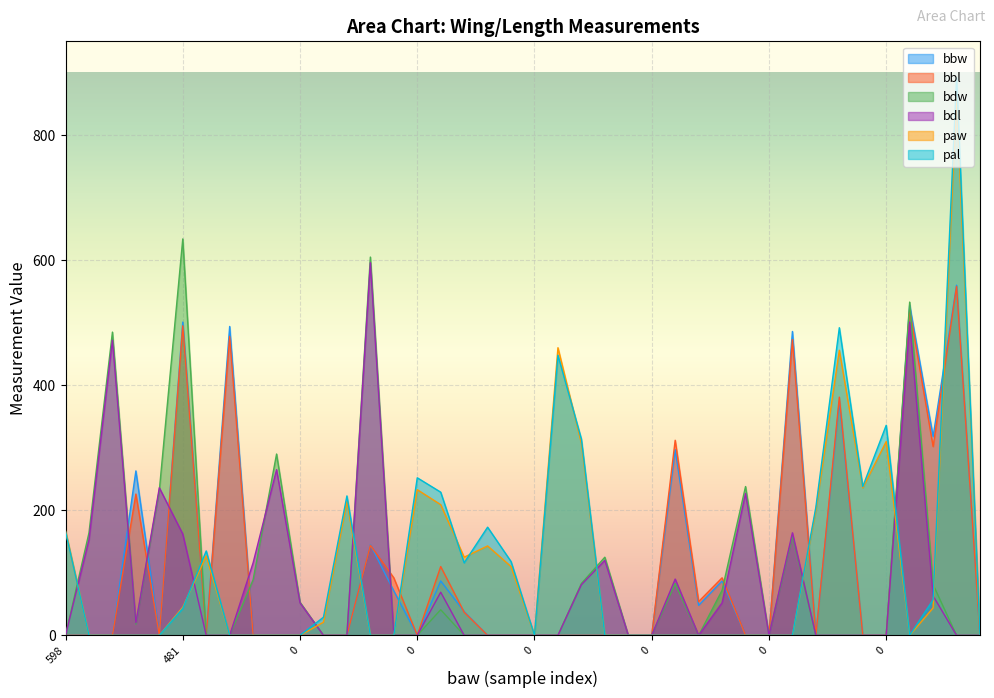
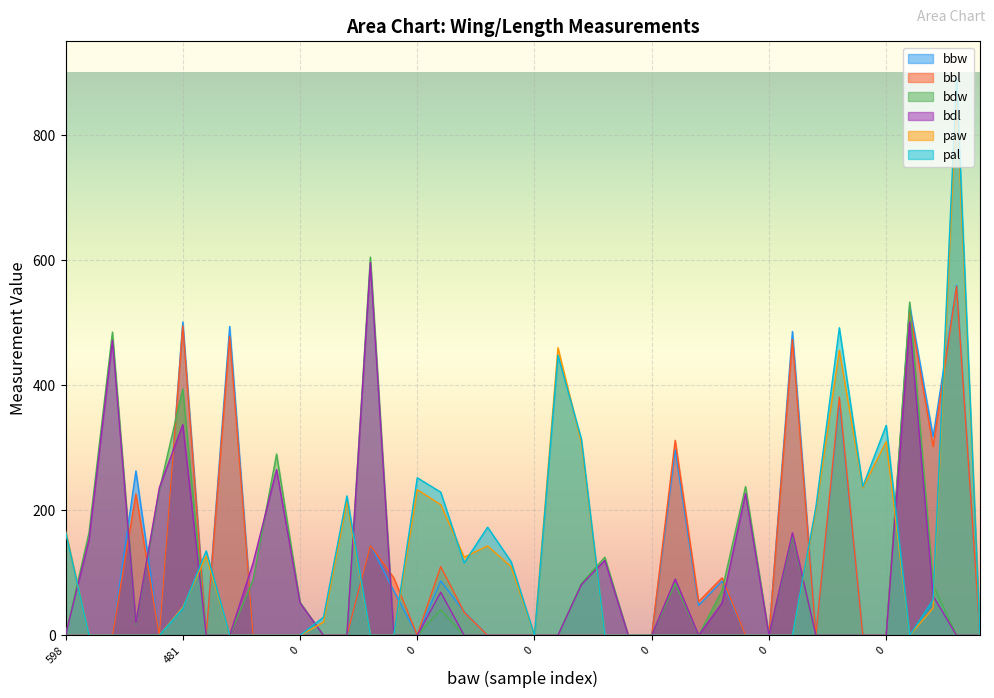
bdw, 481: 630 -> 390
bdl, 481: 160 -> 340
